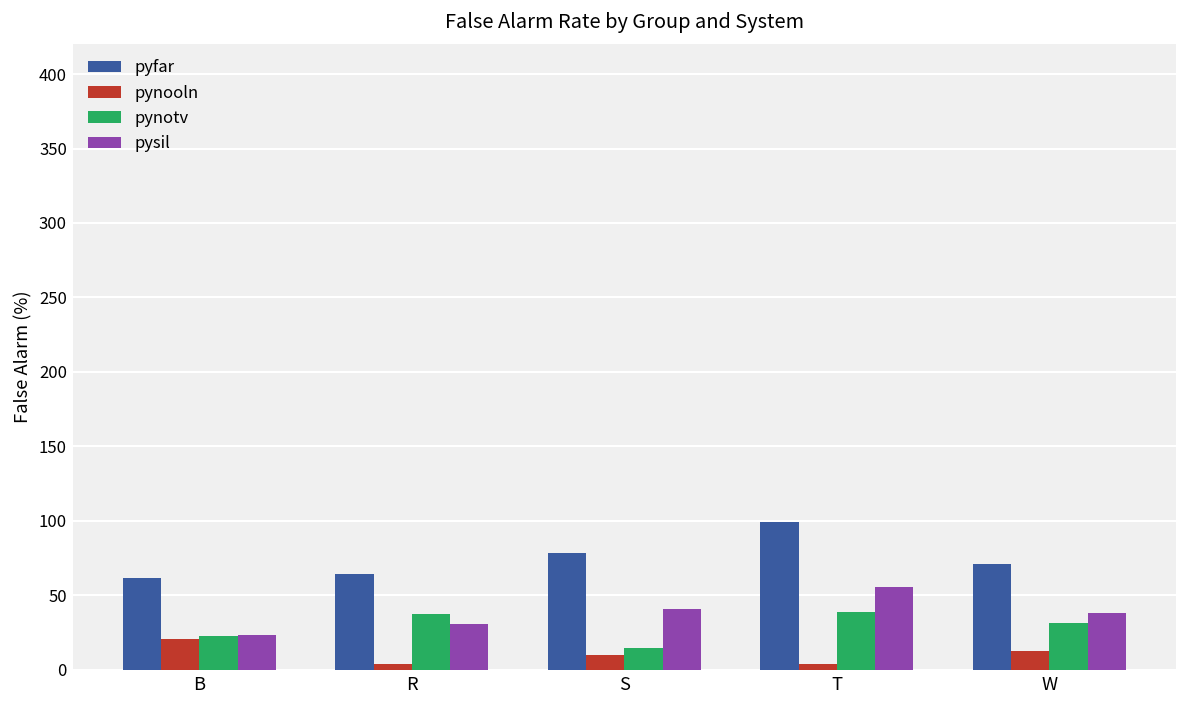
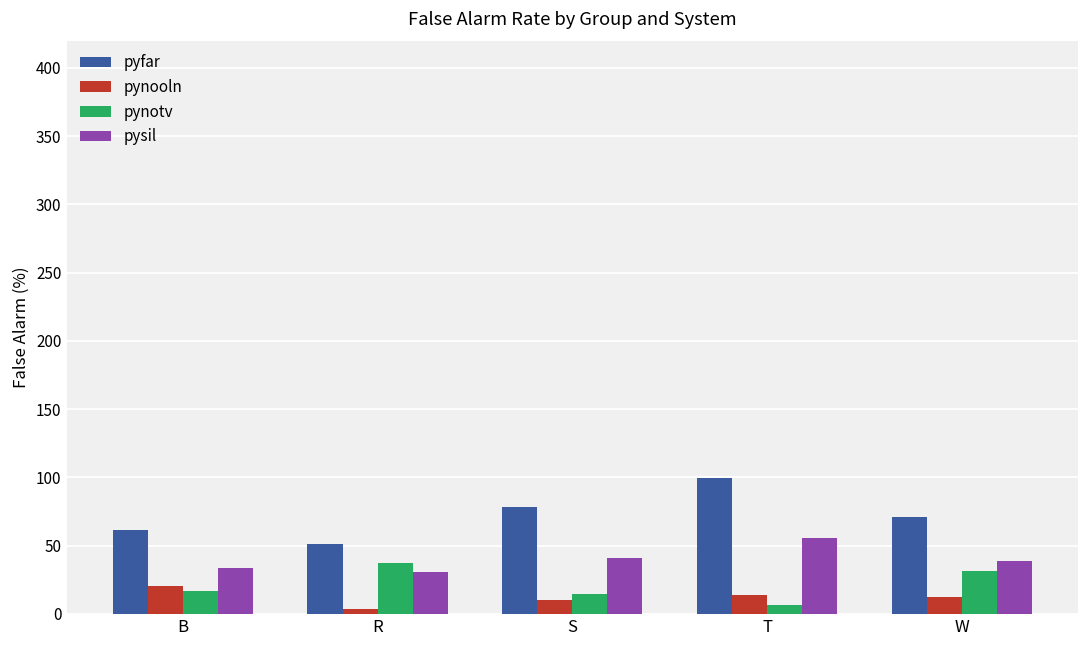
pynotv, B: 23 -> 16
pysil, B: 23 -> 33
pyfar, R: 64 -> 51
pynooln, T: 4 -> 14
pynotv, T: 39 -> 6
